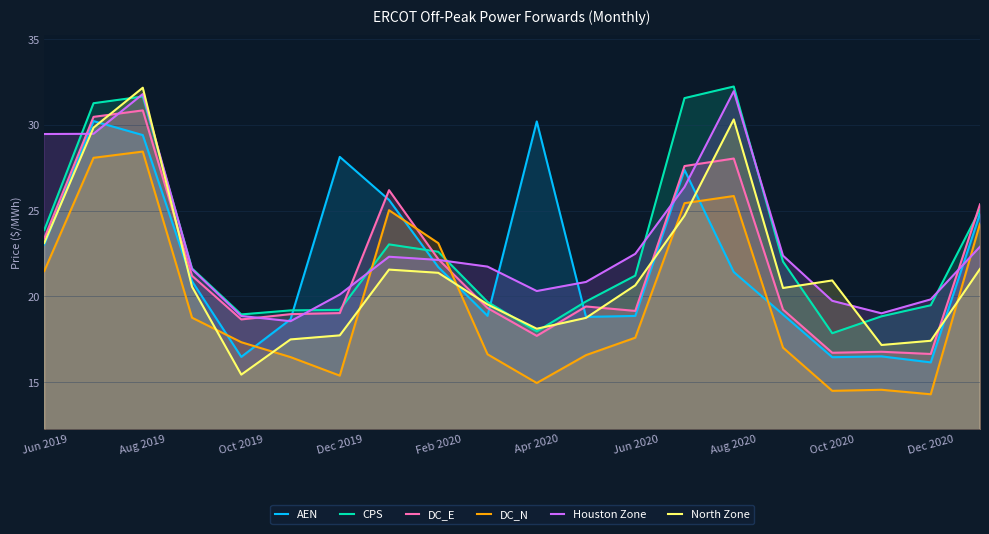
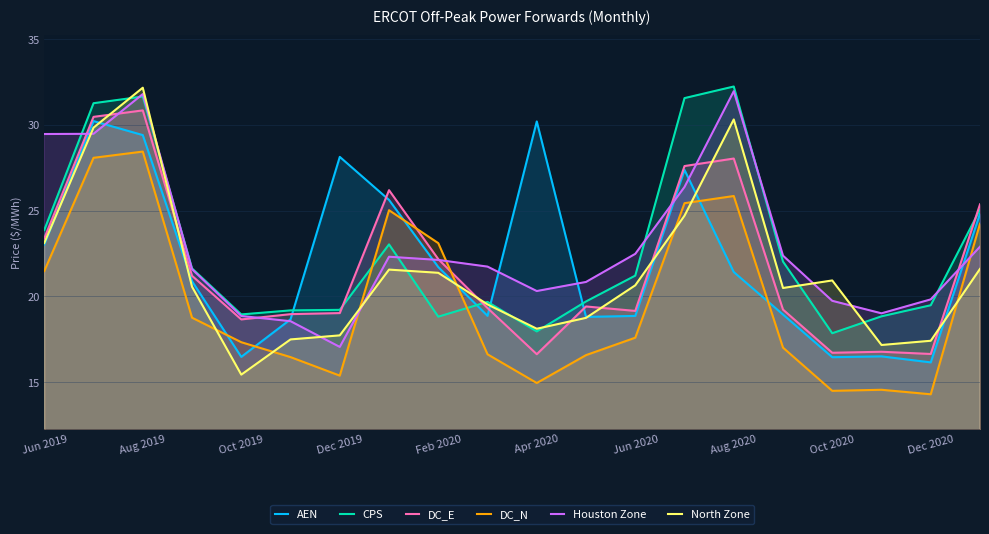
Houston Zone, Dec 2019: 20.1 -> 17.1
CPS, Feb 2020: 22.6 -> 18.8
DC_E, Apr 2020: 17.7 -> 16.6
